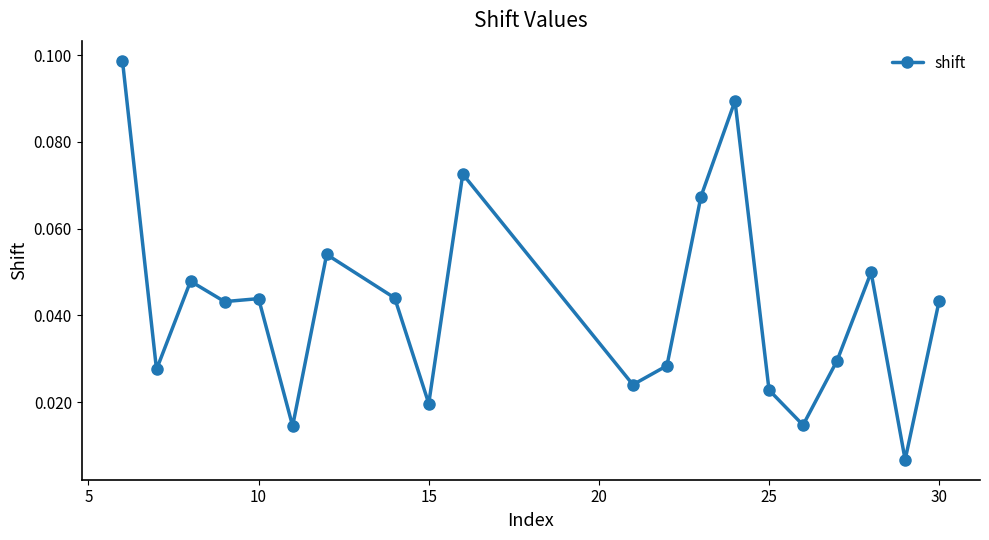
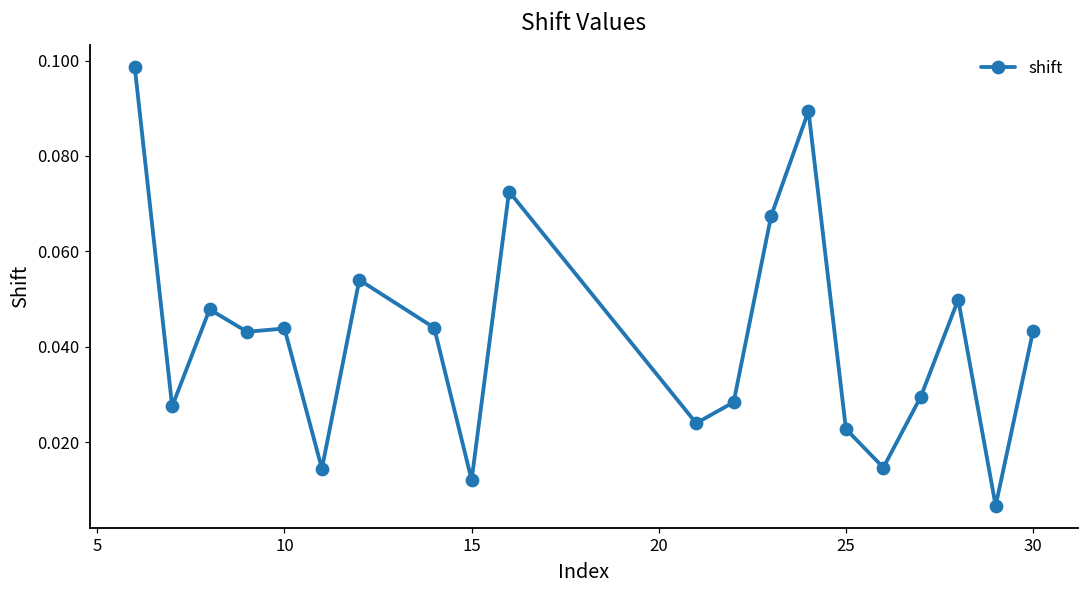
15: 0.020 -> 0.012
